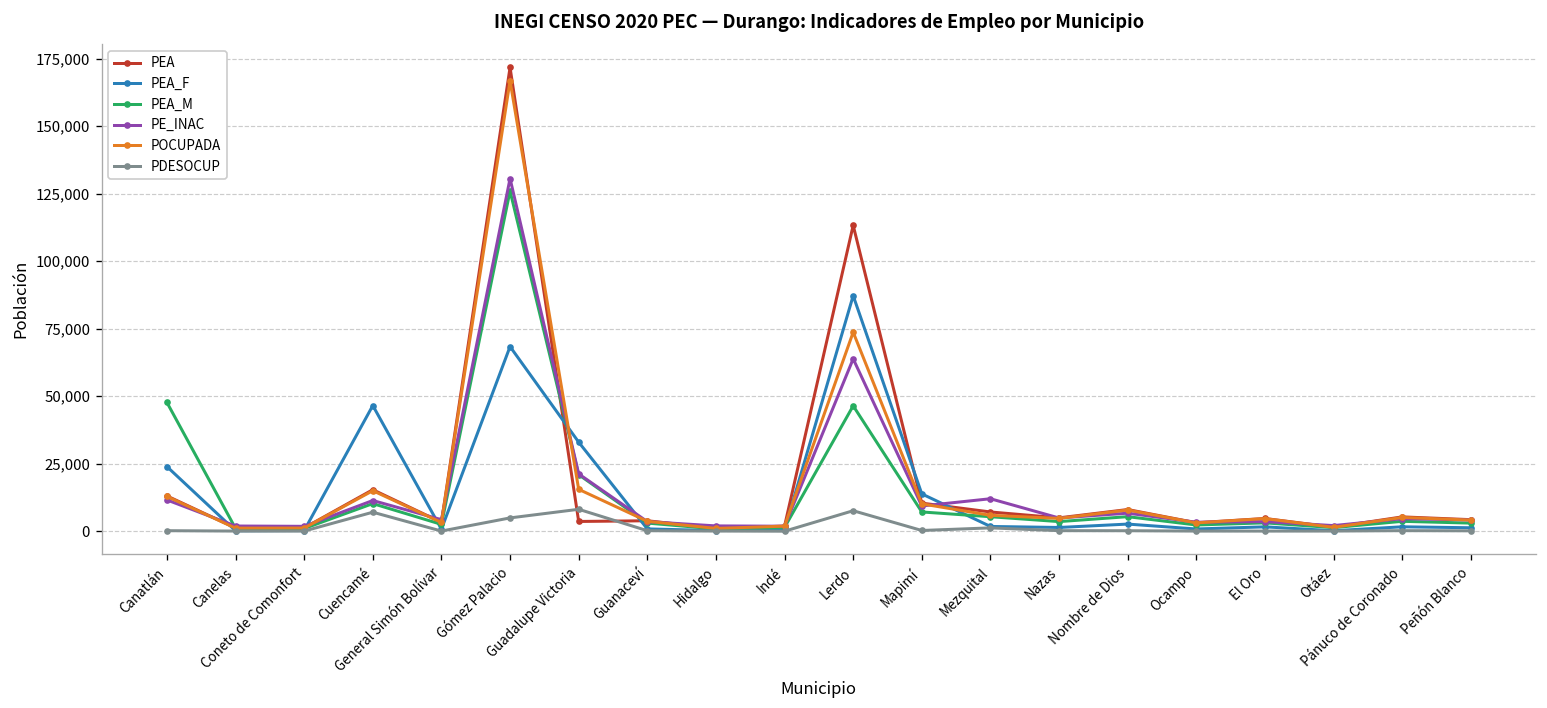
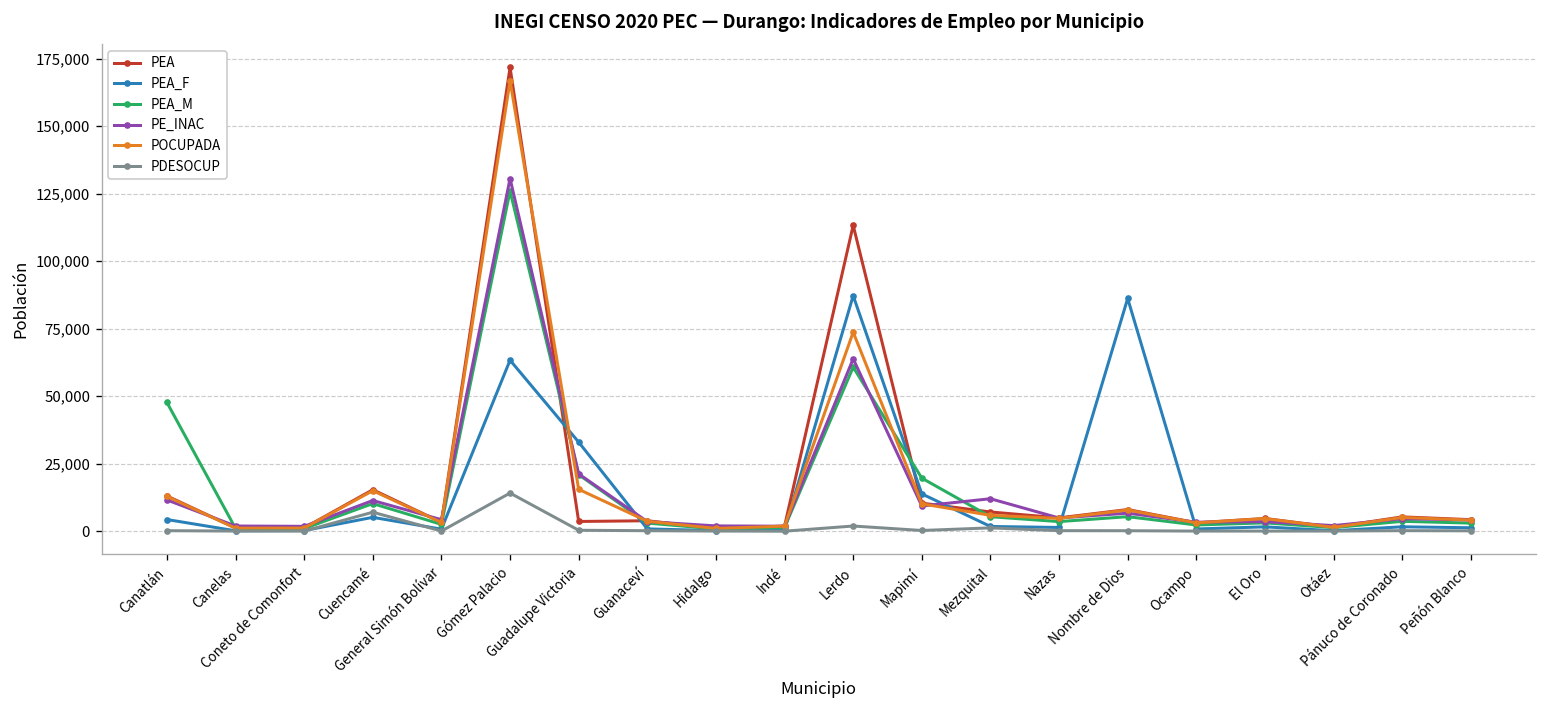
PEA_F, Canatlán: 24,000 -> 4,000
PEA_F, Cuencamé: 47,000 -> 5,000
PEA_F, Gómez Palacio: 68,000 -> 63,000
PDESOCUP, Gómez Palacio: 5,000 -> 14,000
PDESOCUP, Guadalupe Victoria: 8,000 -> 0
PEA_M, Lerdo: 46,000 -> 61,000
PDESOCUP, Lerdo: 8,000 -> 2,000
PEA_M, Mapimí: 7,000 -> 20,000
PEA_F, Nombre de Dios: 3,000 -> 86,000
